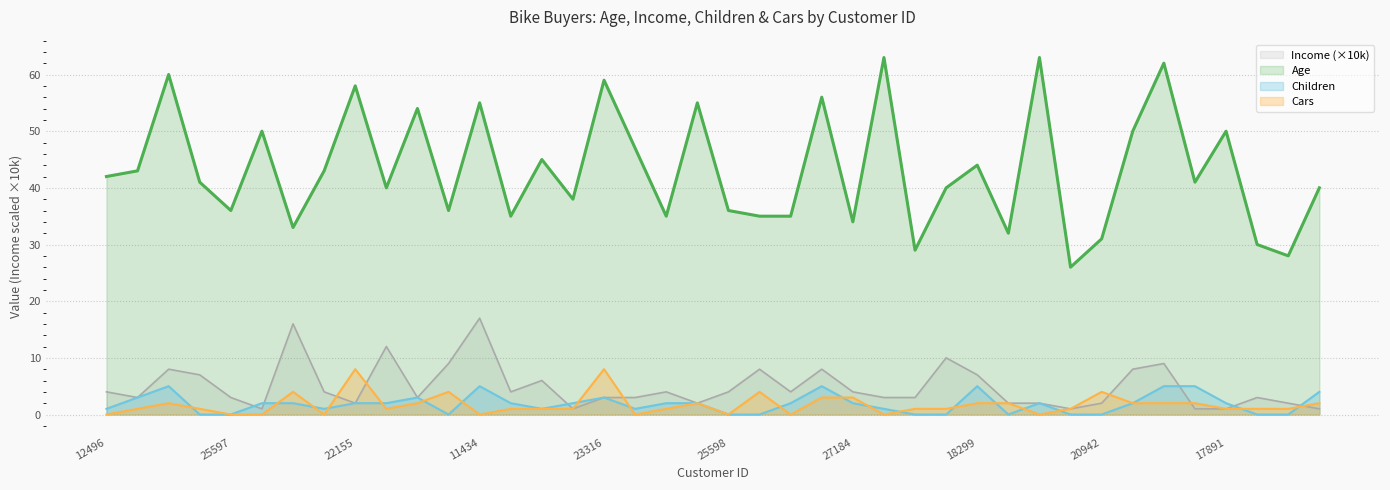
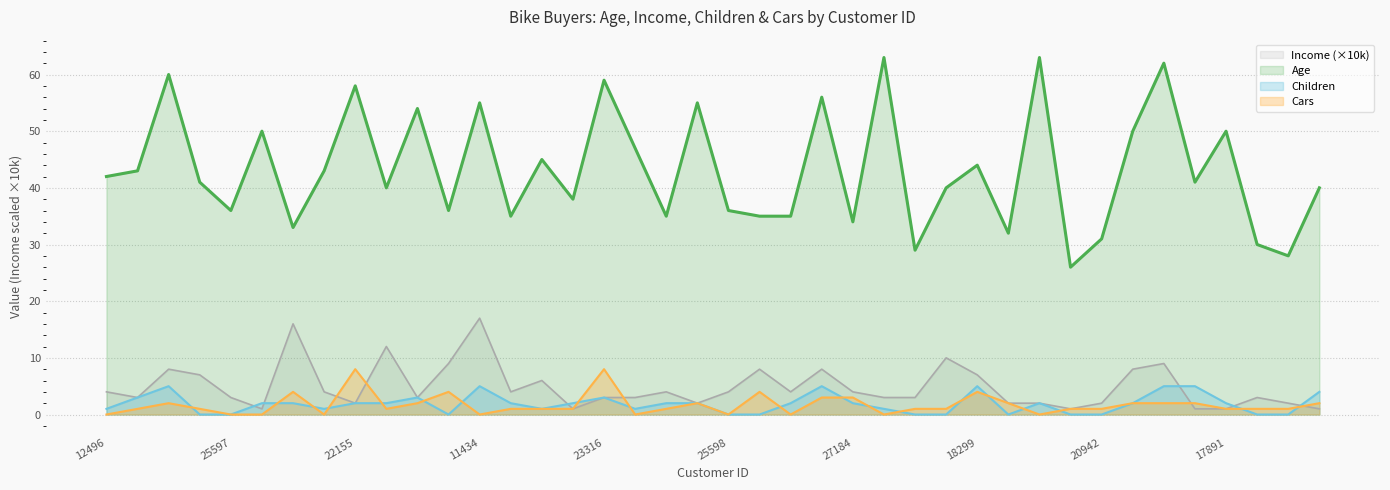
Cars, 18299: 2 -> 4
Cars, 20942: 4 -> 1
